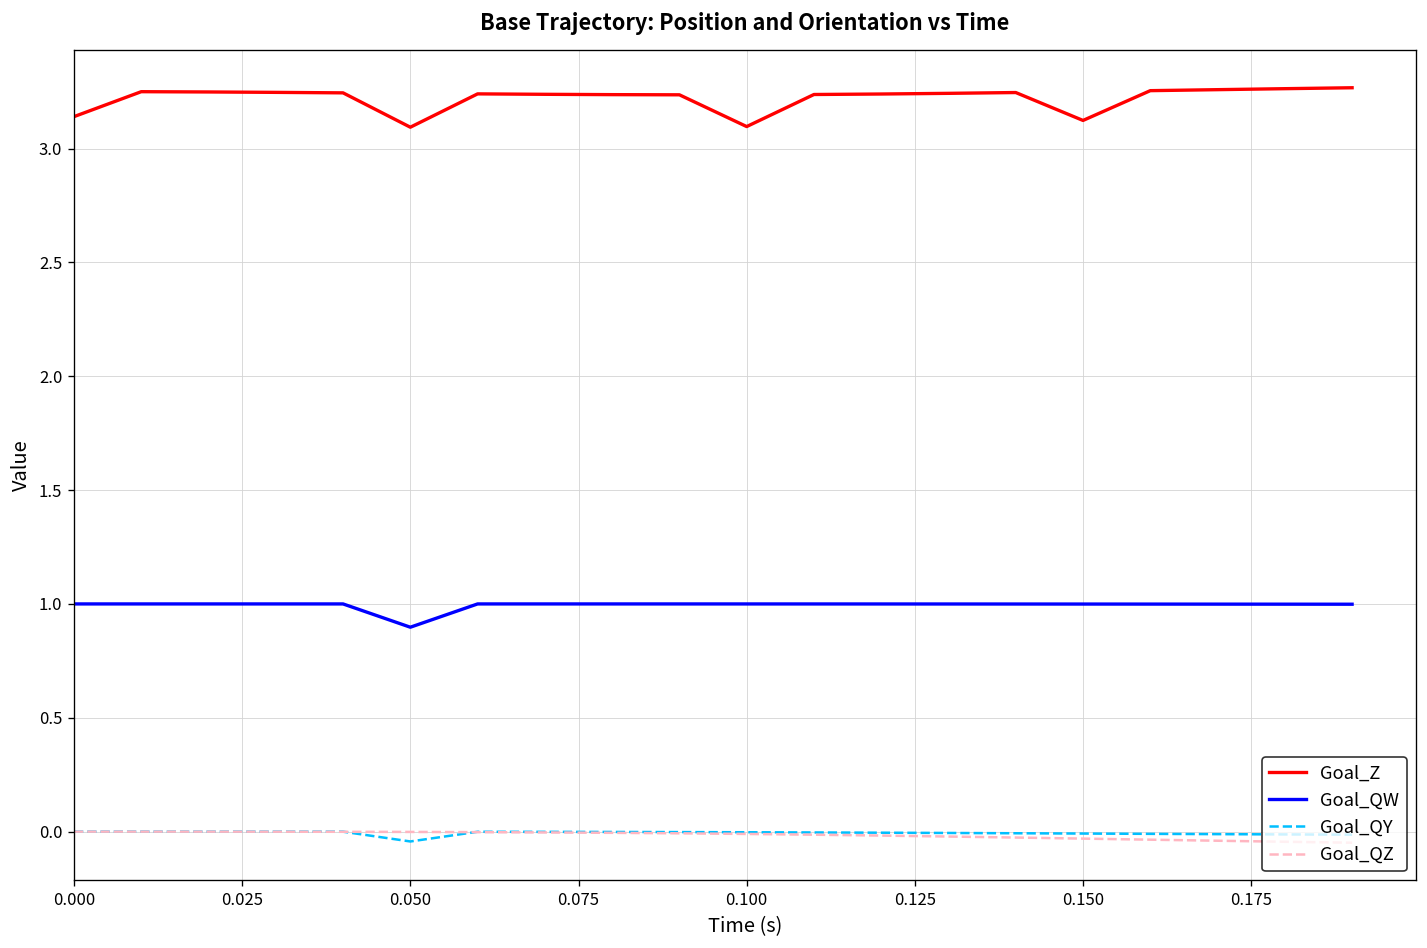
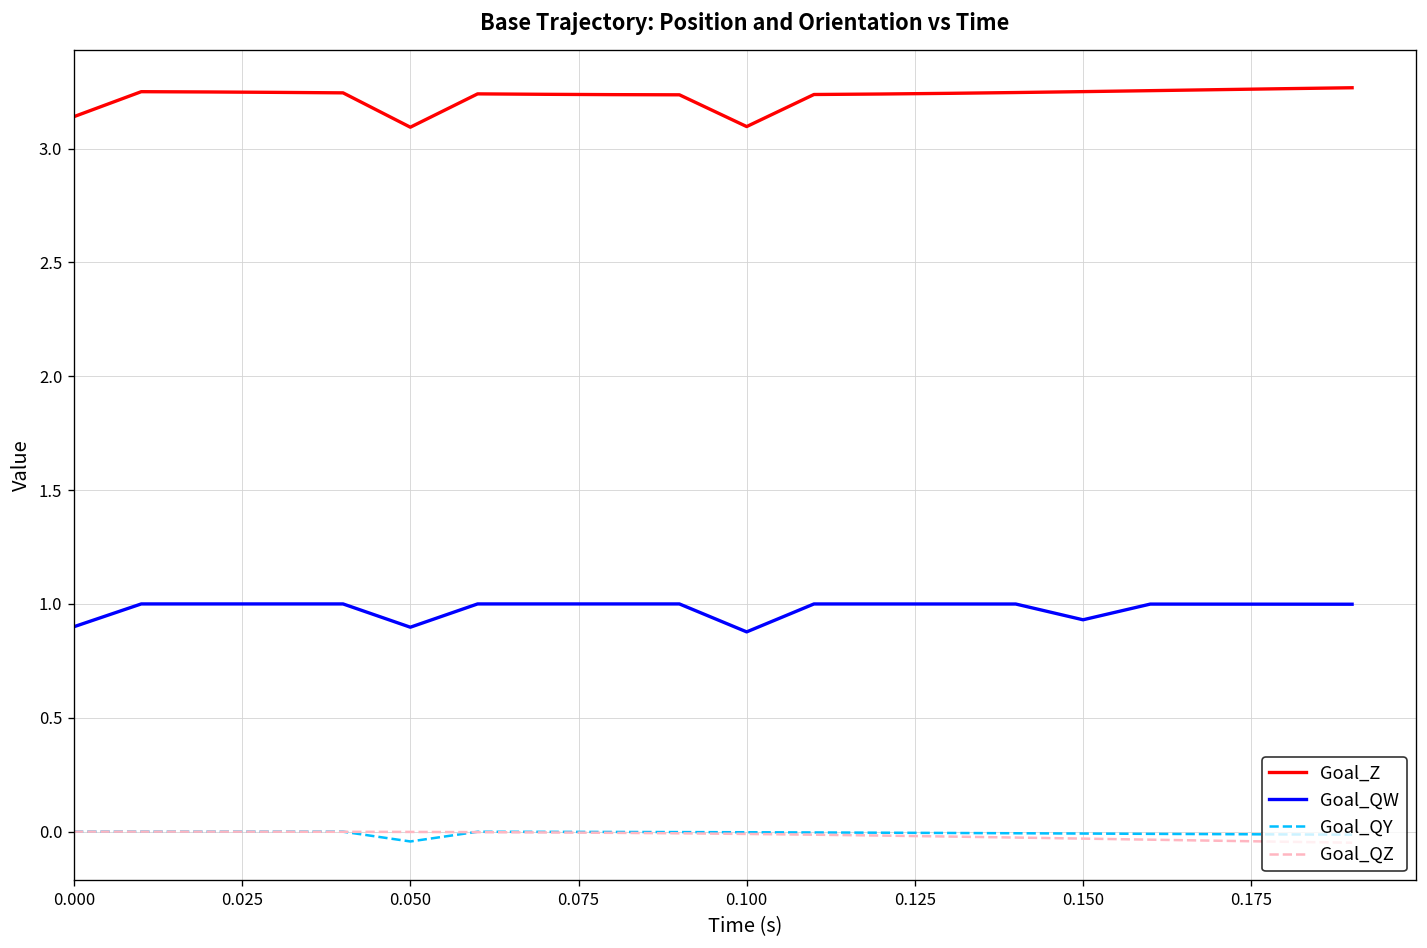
Goal_QW, 0.000: 1.0 -> 0.9
Goal_QW, 0.100: 1.00 -> 0.88
Goal_Z, 0.150: 3.12 -> 3.25
Goal_QW, 0.150: 1.00 -> 0.93
